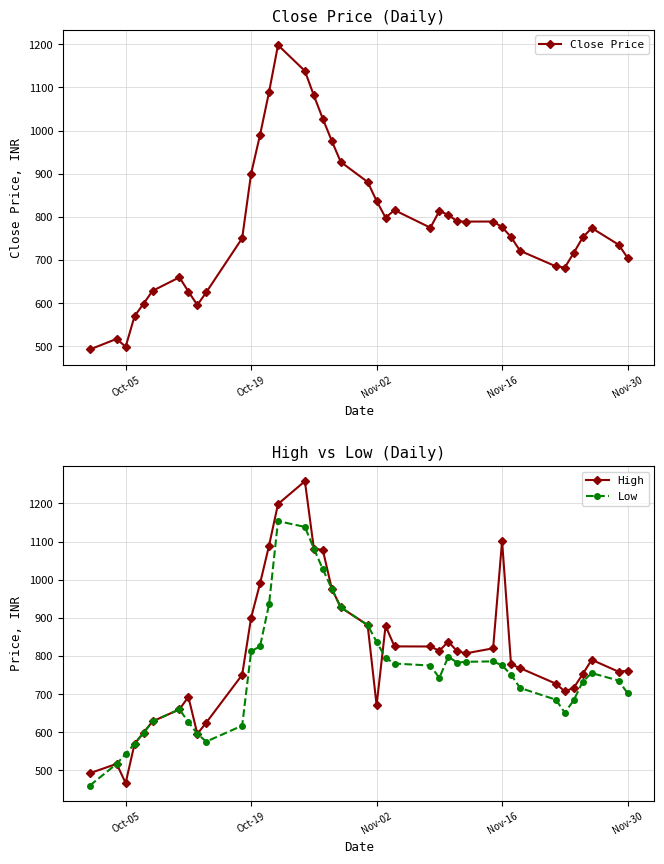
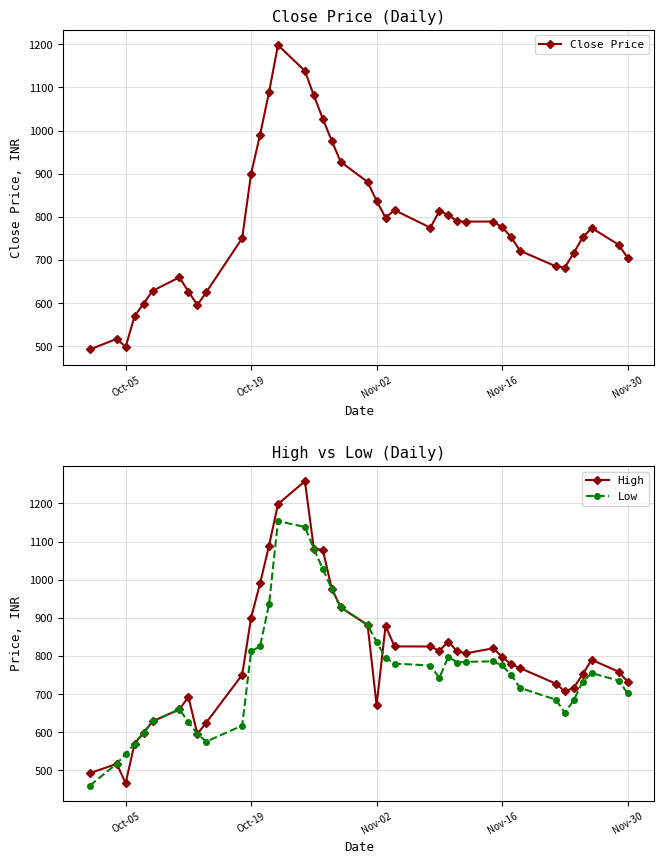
High vs Low (Daily), High, Nov-16: 1100 -> 800
High vs Low (Daily), High, Nov-30: 760 -> 730
